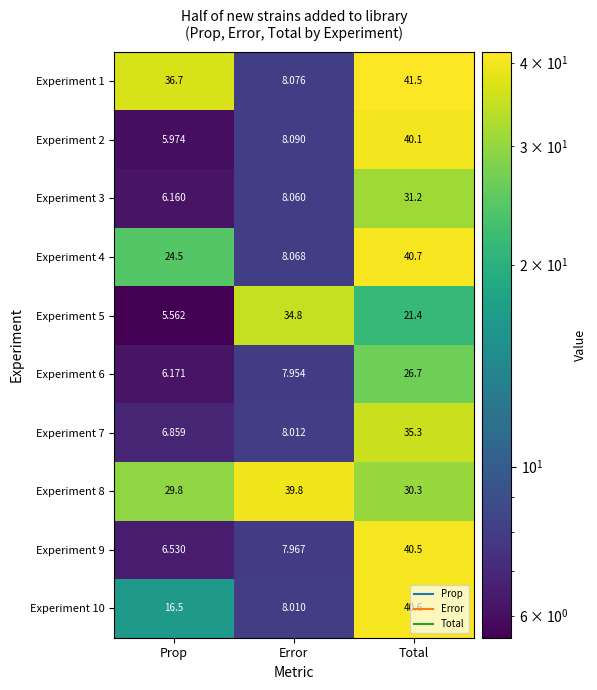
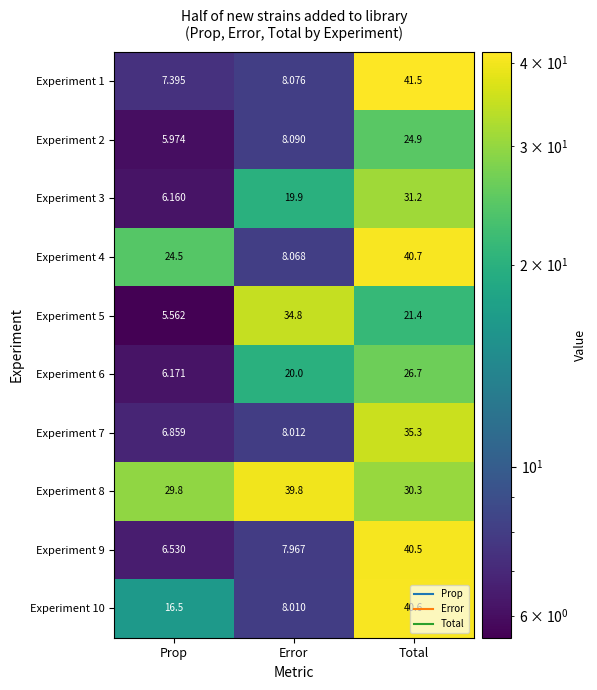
Experiment 1, Prop: 36.7 -> 7.395
Experiment 2, Total: 40.1 -> 24.9
Experiment 3, Error: 8.060 -> 19.9
Experiment 6, Error: 7.954 -> 20.0
